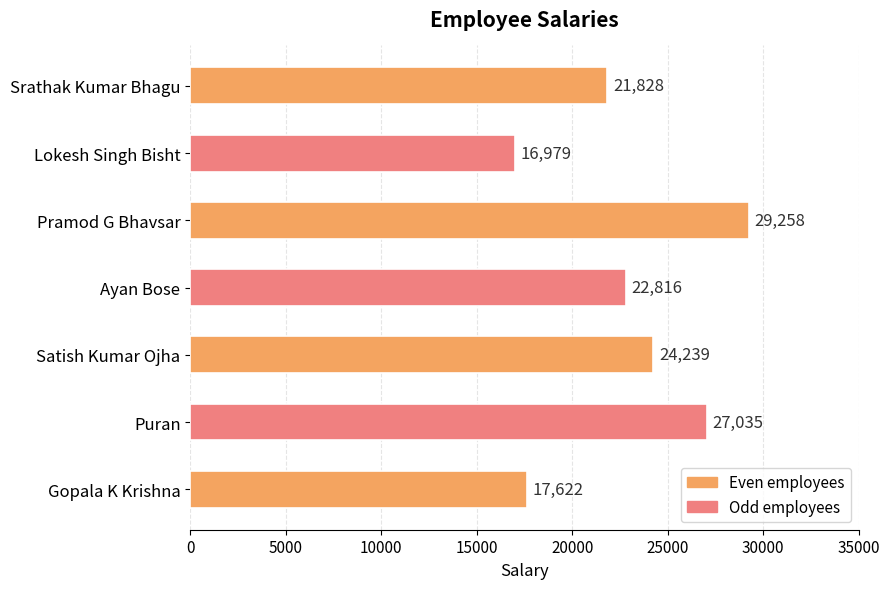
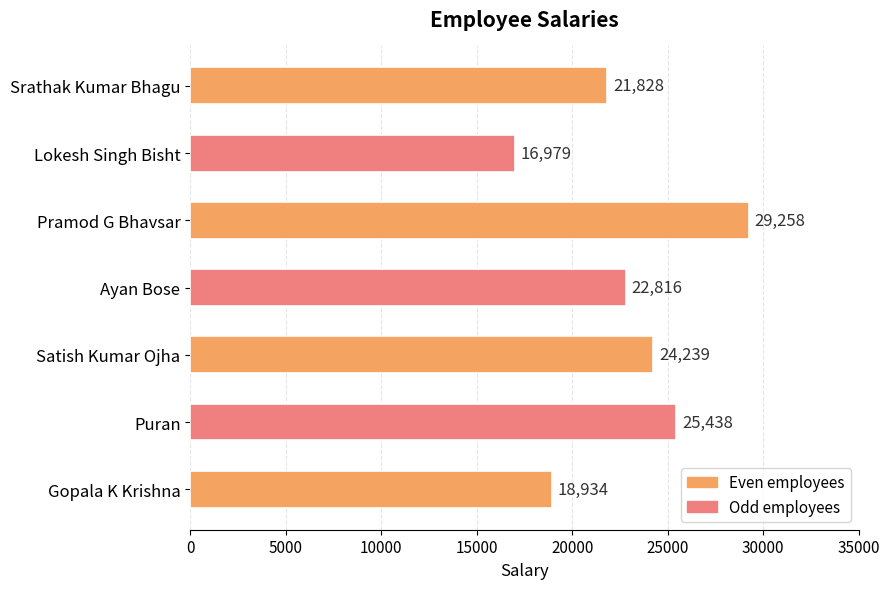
Puran: 27,035 -> 25,438
Gopala K Krishna: 17,622 -> 18,934
